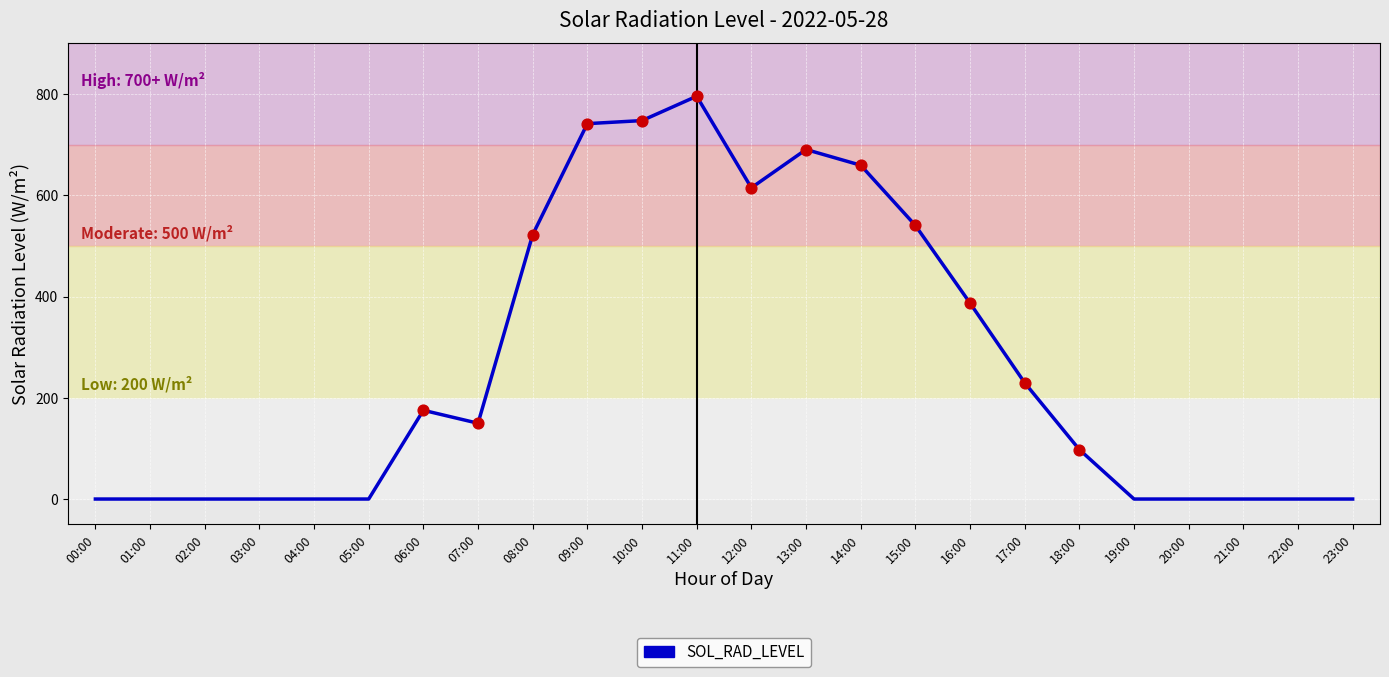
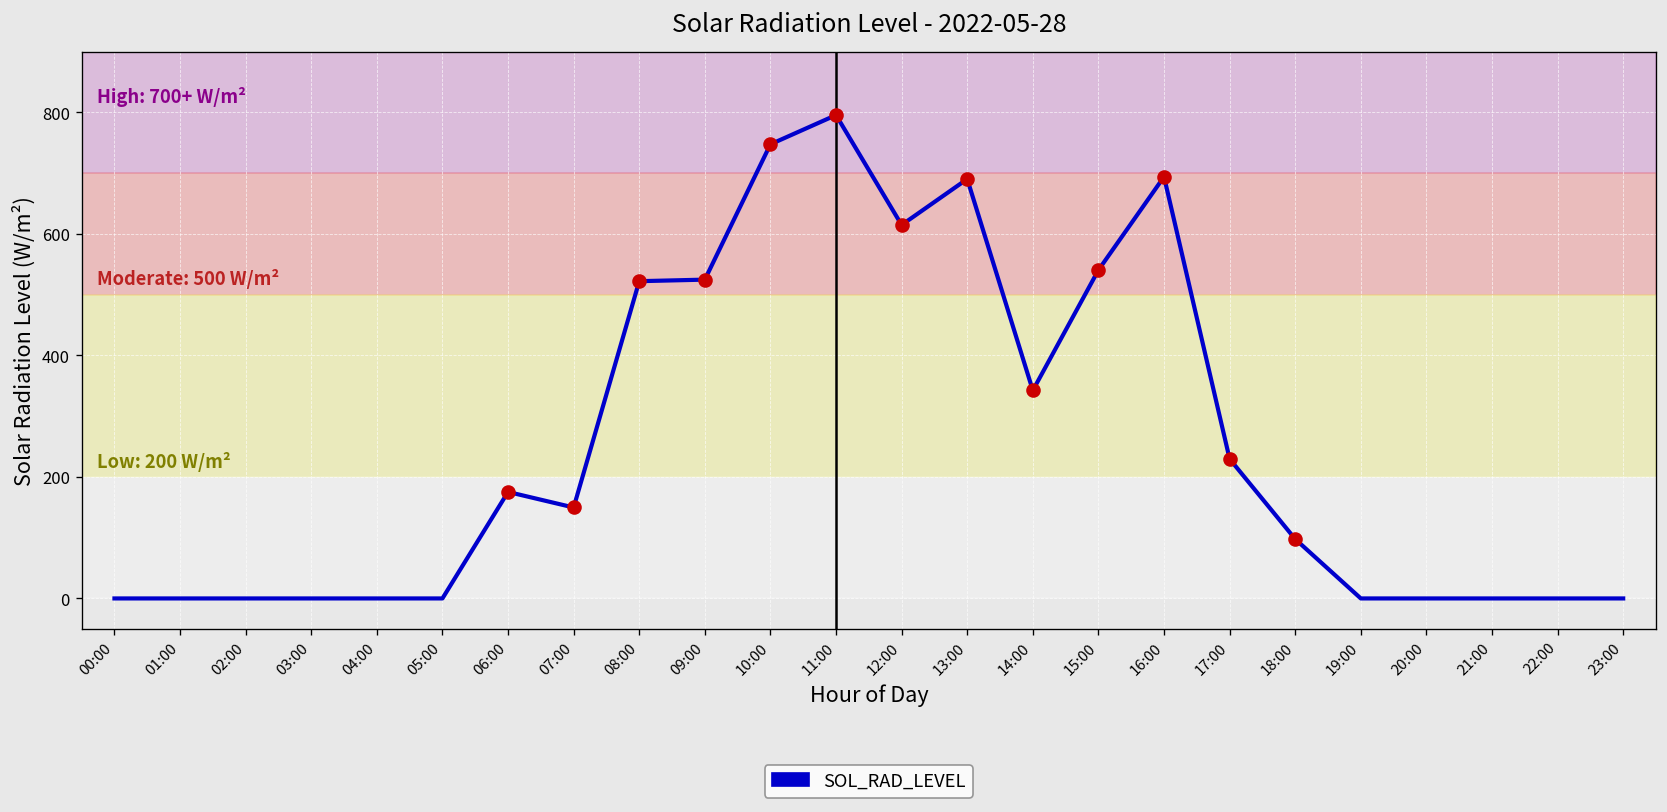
SOL_RAD_LEVEL, 09:00: 740 -> 520
SOL_RAD_LEVEL, 14:00: 660 -> 340
SOL_RAD_LEVEL, 16:00: 390 -> 690
